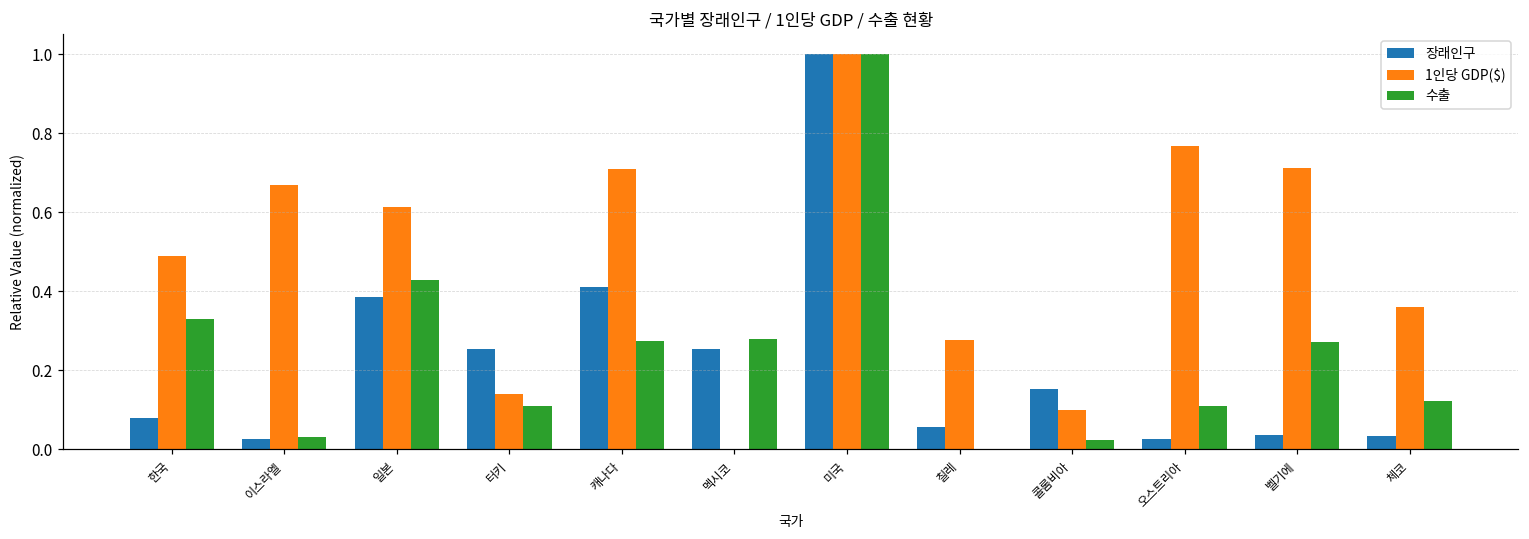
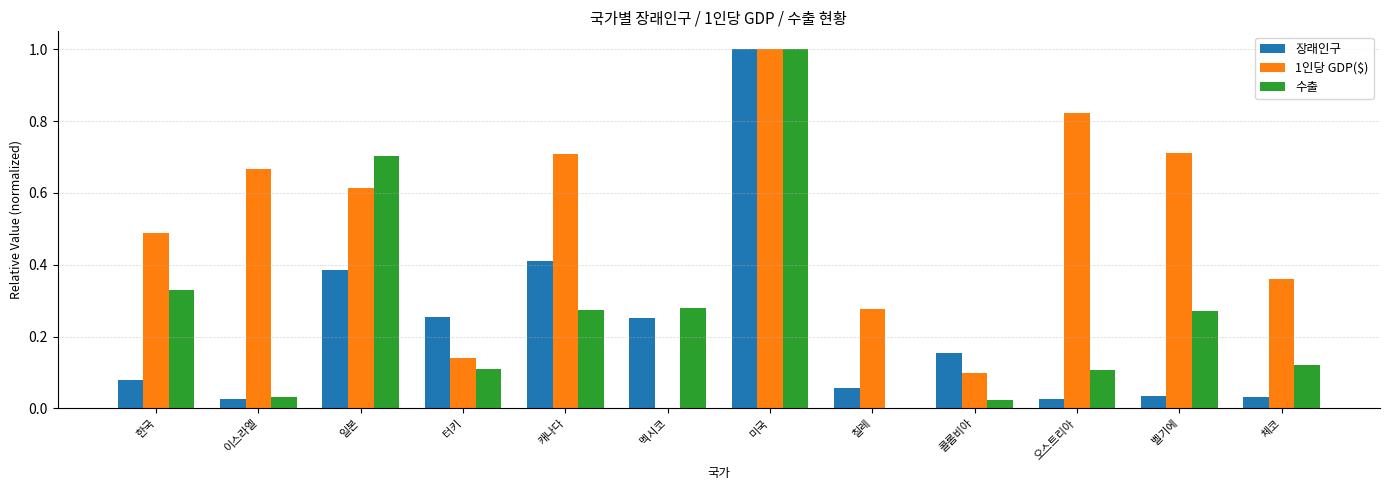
수출, 일본: 0.43 -> 0.70
1인당 GDP($), 오스트리아: 0.77 -> 0.82
